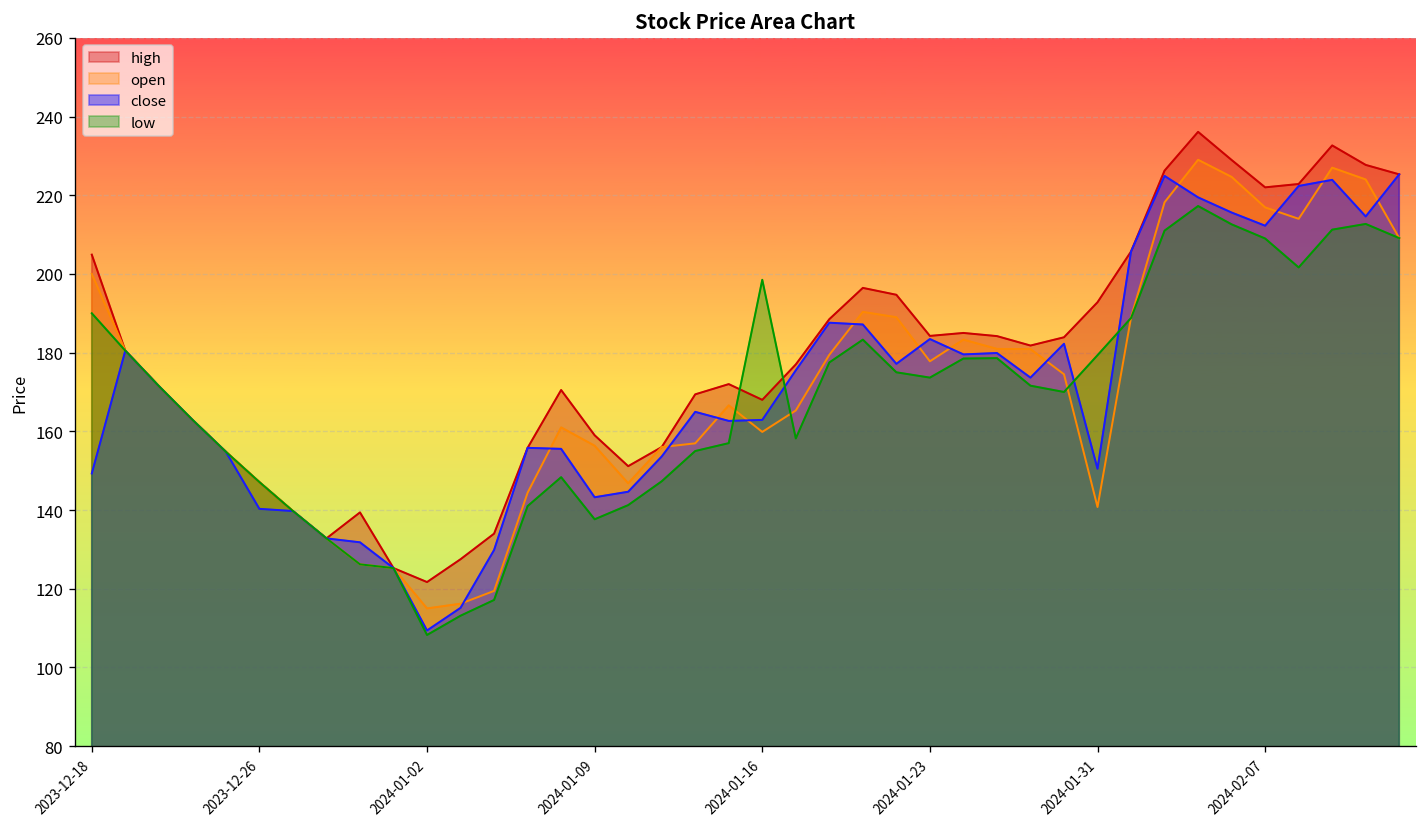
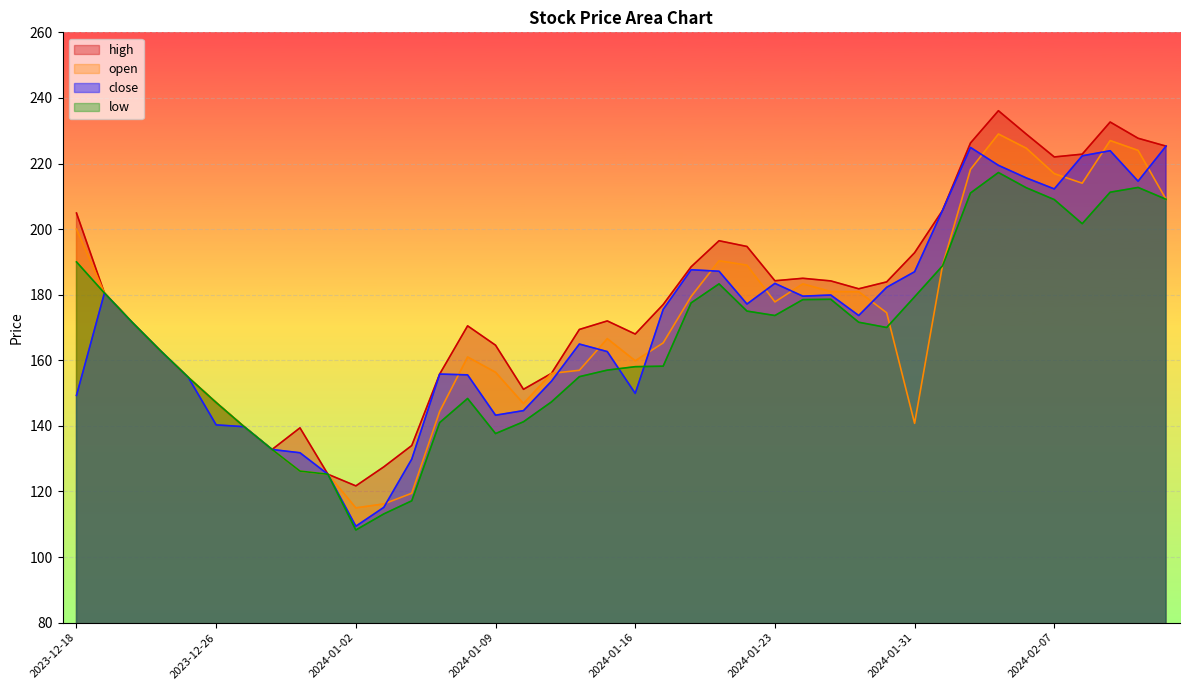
high, 2024-01-09: 159 -> 165
close, 2024-01-16: 163 -> 150
low, 2024-01-16: 199 -> 158
close, 2024-01-31: 151 -> 187
